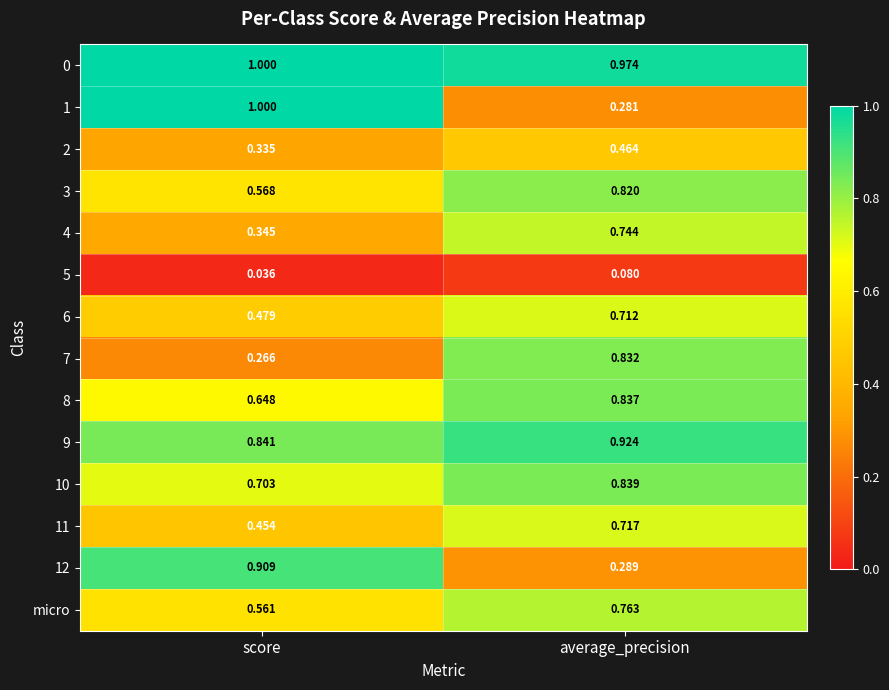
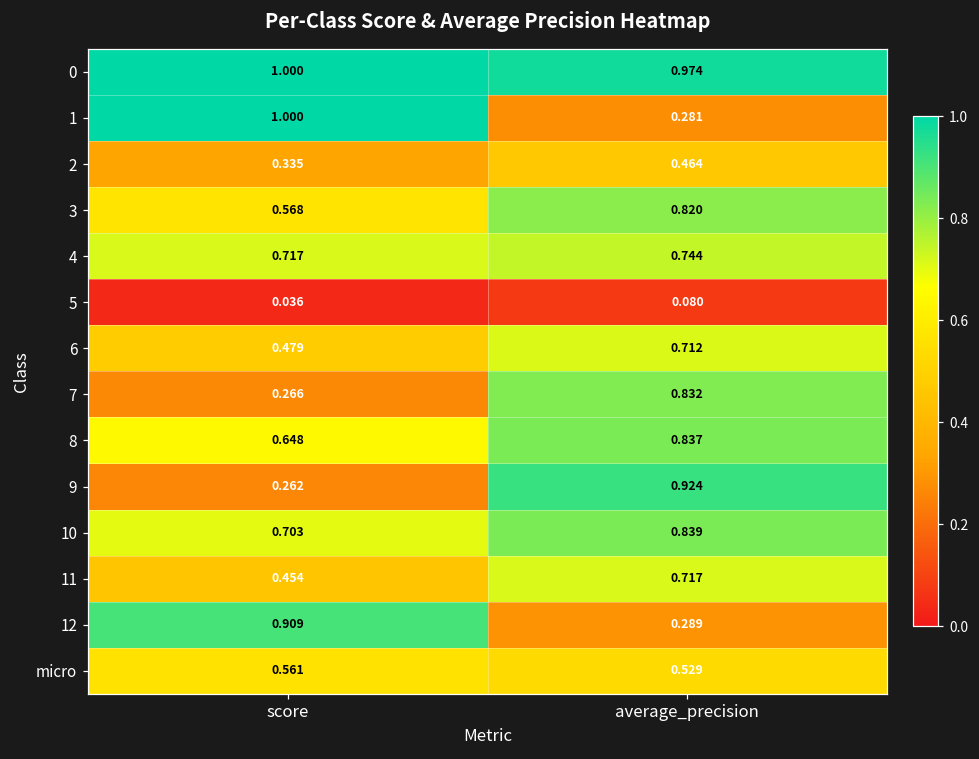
4, score: 0.345 -> 0.717
9, score: 0.841 -> 0.262
micro, average_precision: 0.763 -> 0.529
